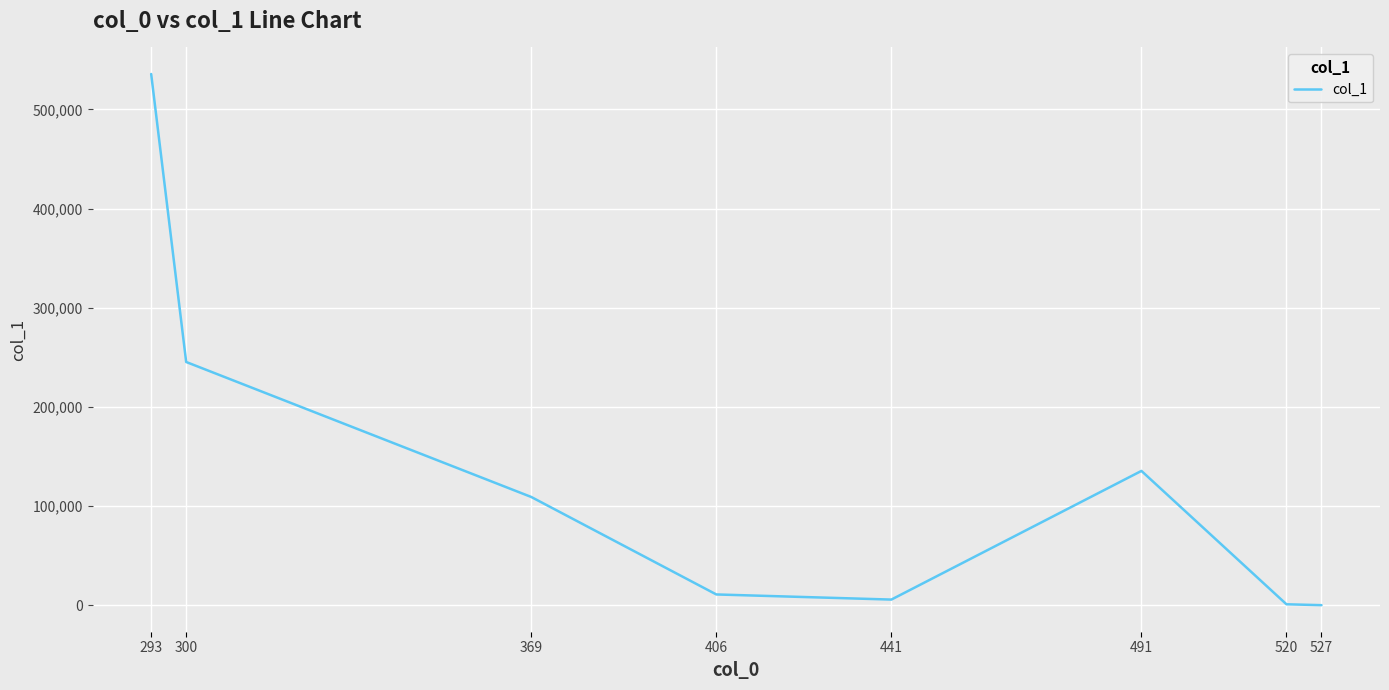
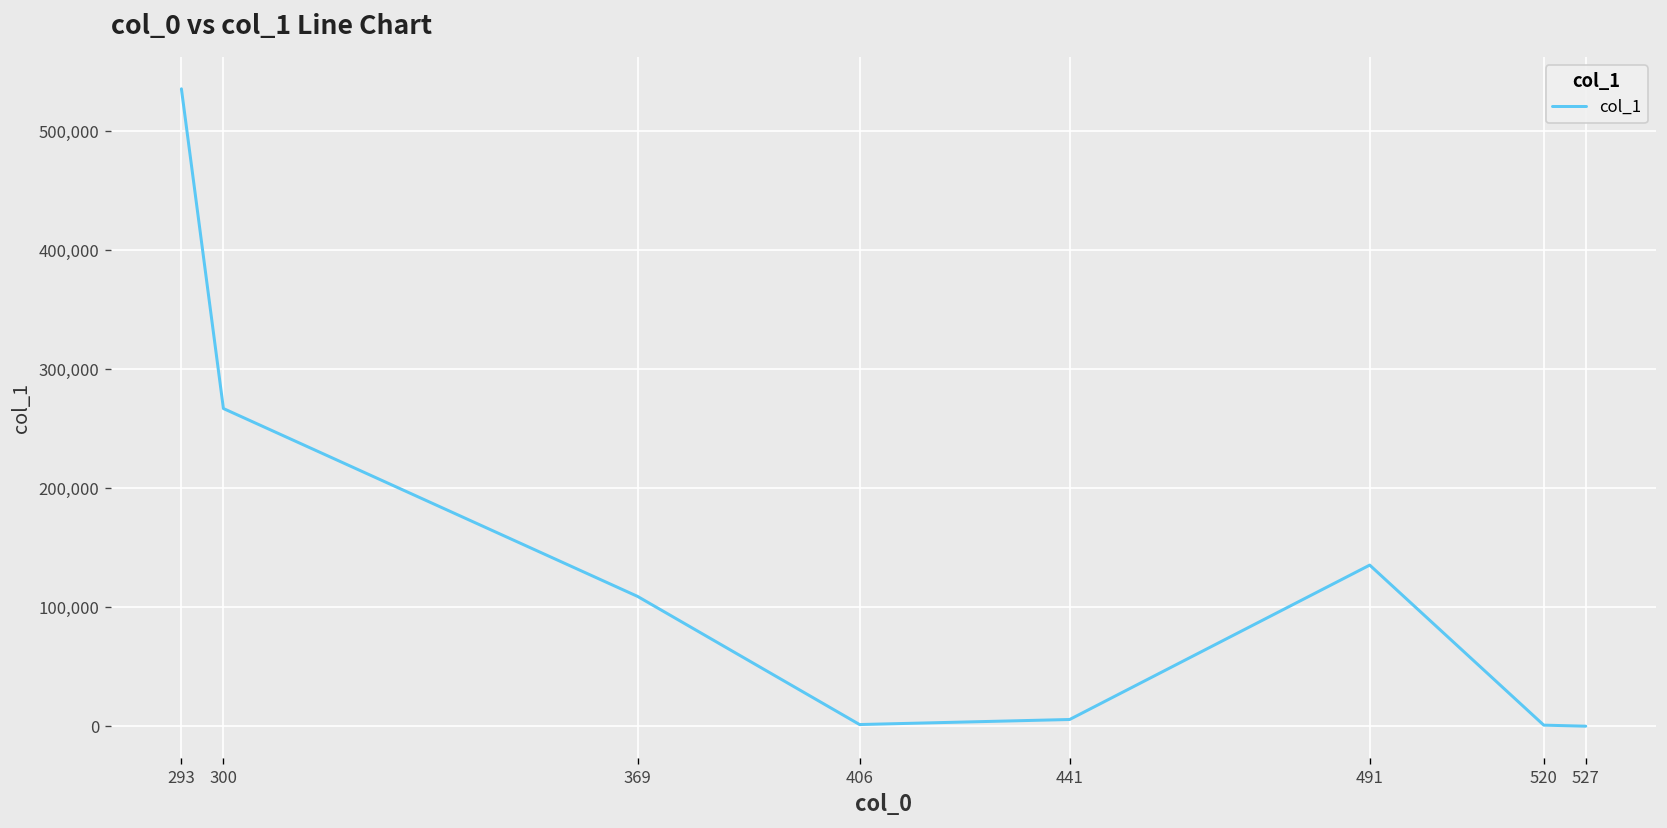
300: 250,000 -> 270,000
406: 10,000 -> 0
